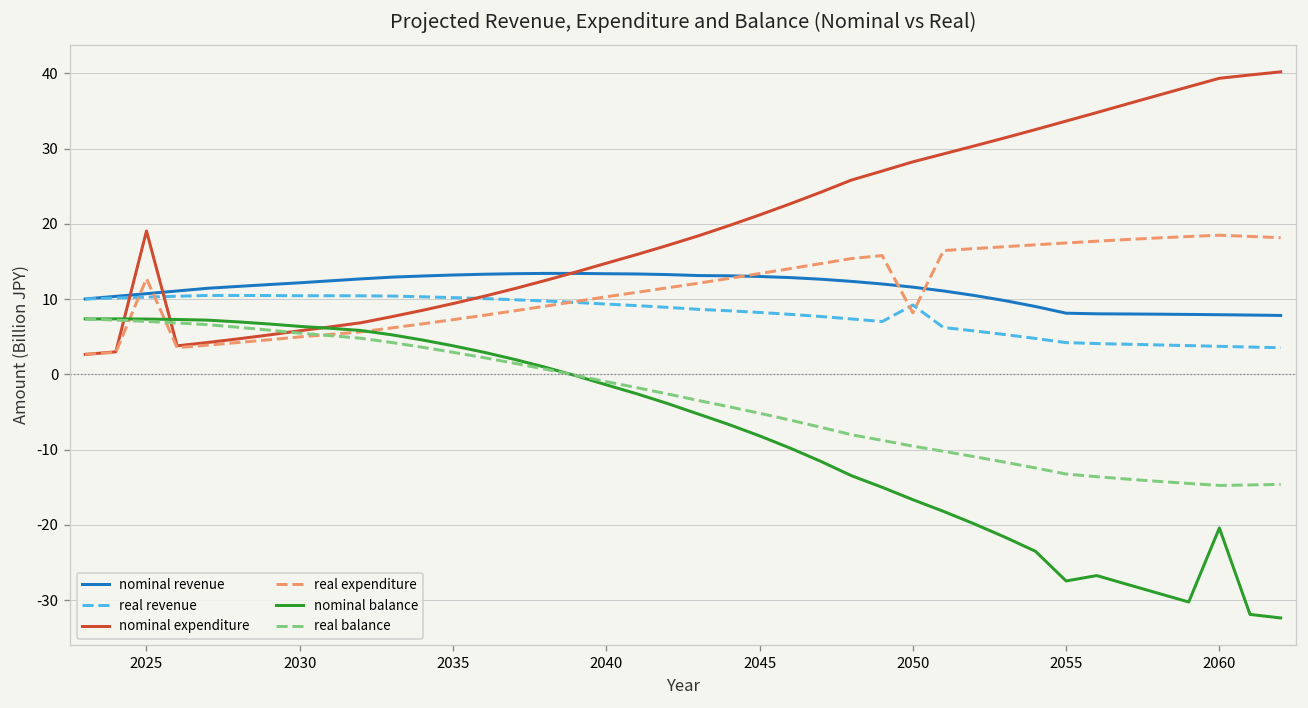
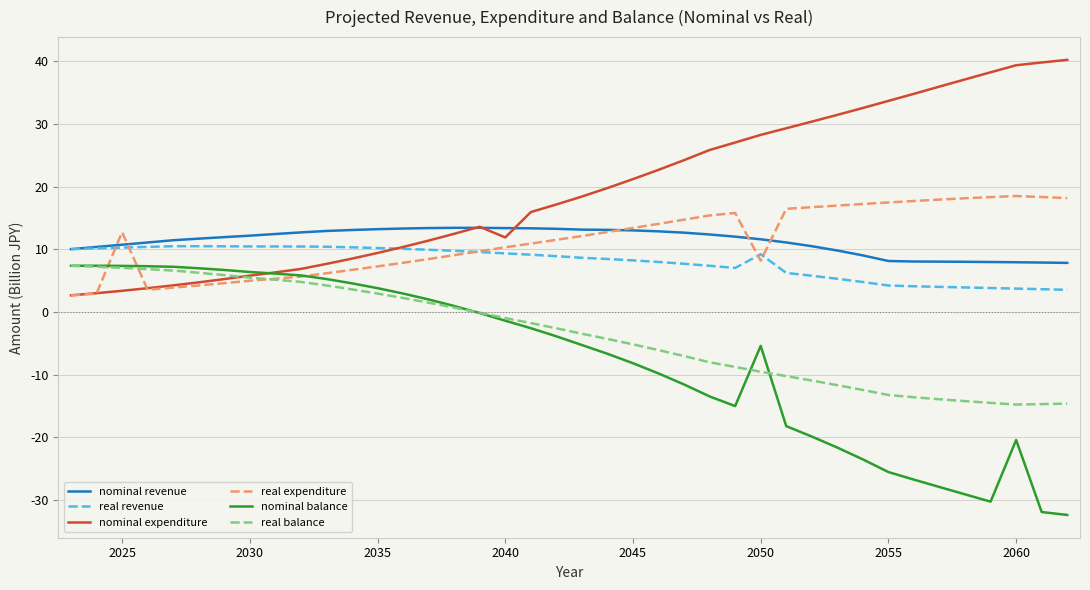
nominal expenditure, 2025: 19 -> 3
nominal expenditure, 2040: 15 -> 12
nominal balance, 2050: -17 -> -5
nominal balance, 2055: -27 -> -26
